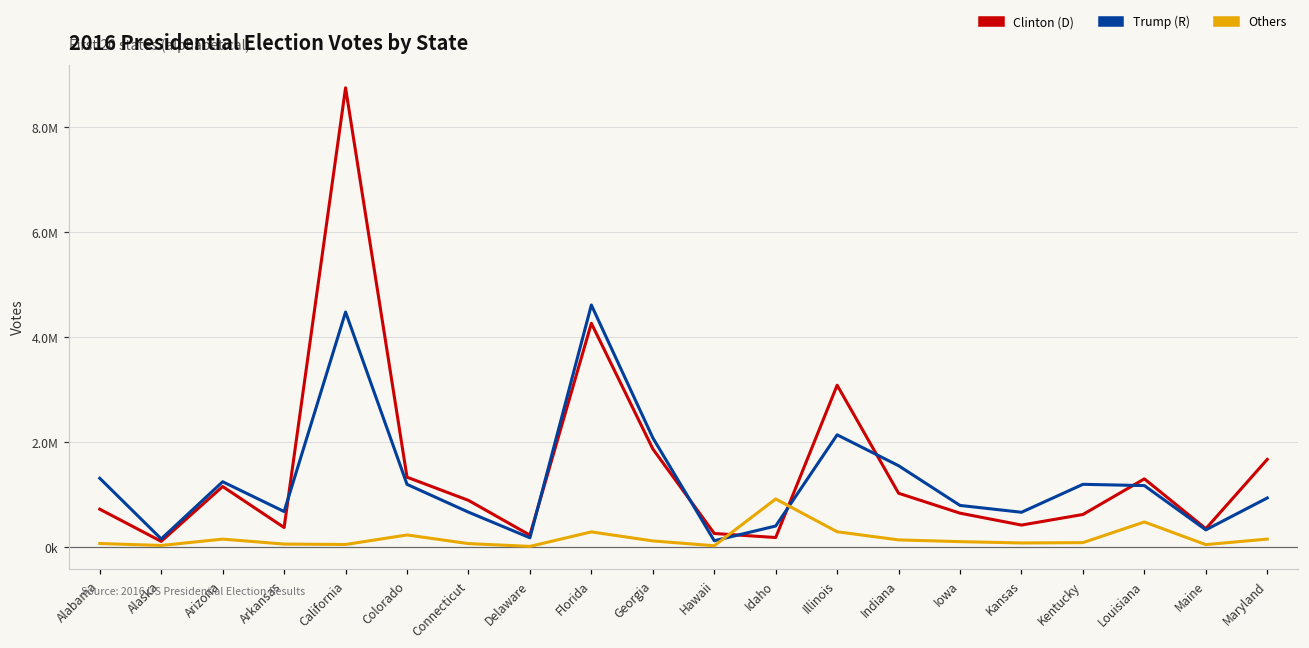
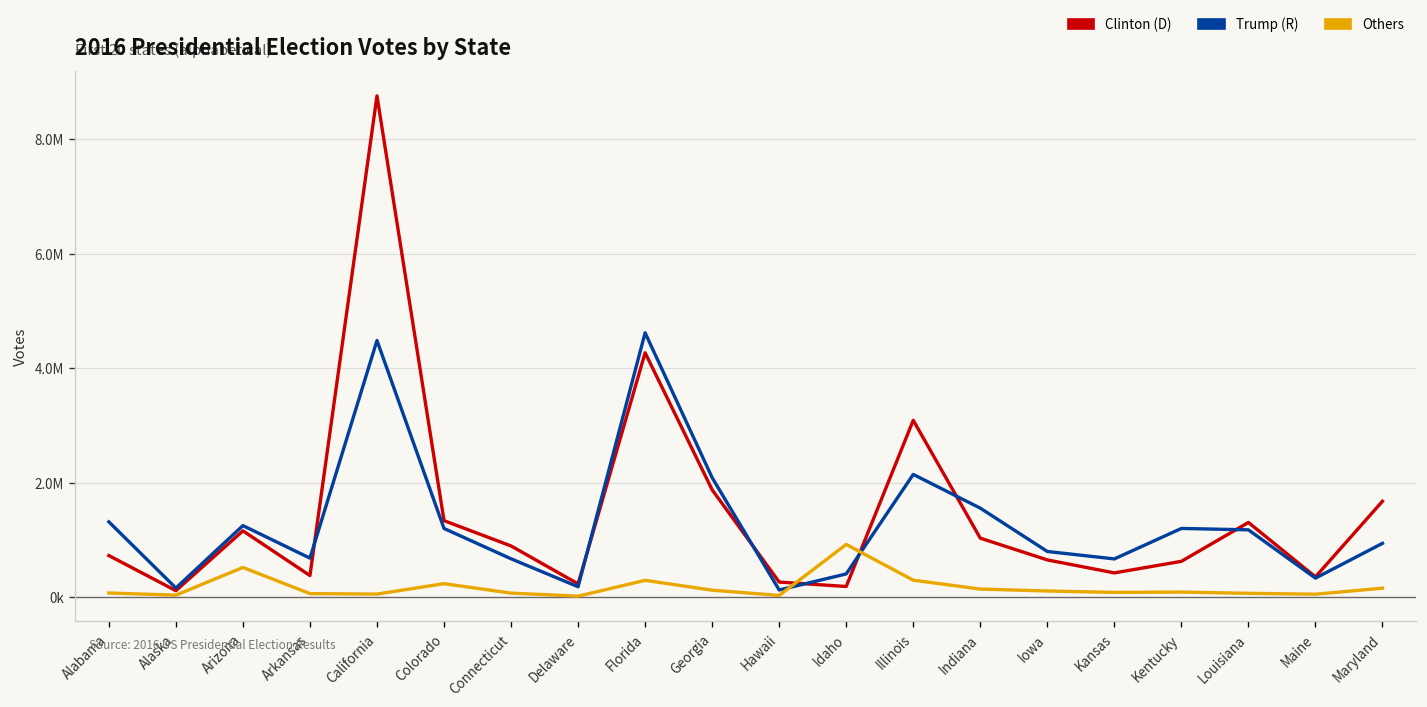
Others, Arizona: 200000 -> 500000
Others, Louisiana: 500000 -> 100000
